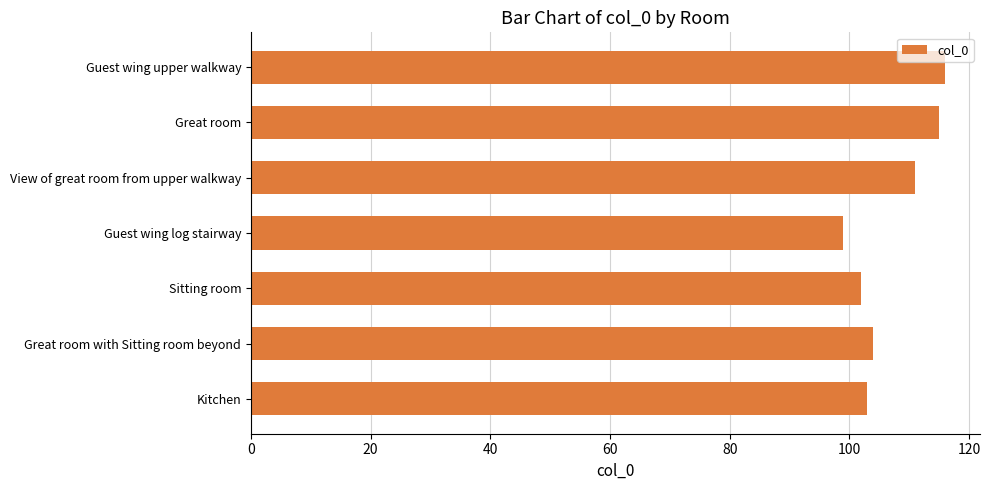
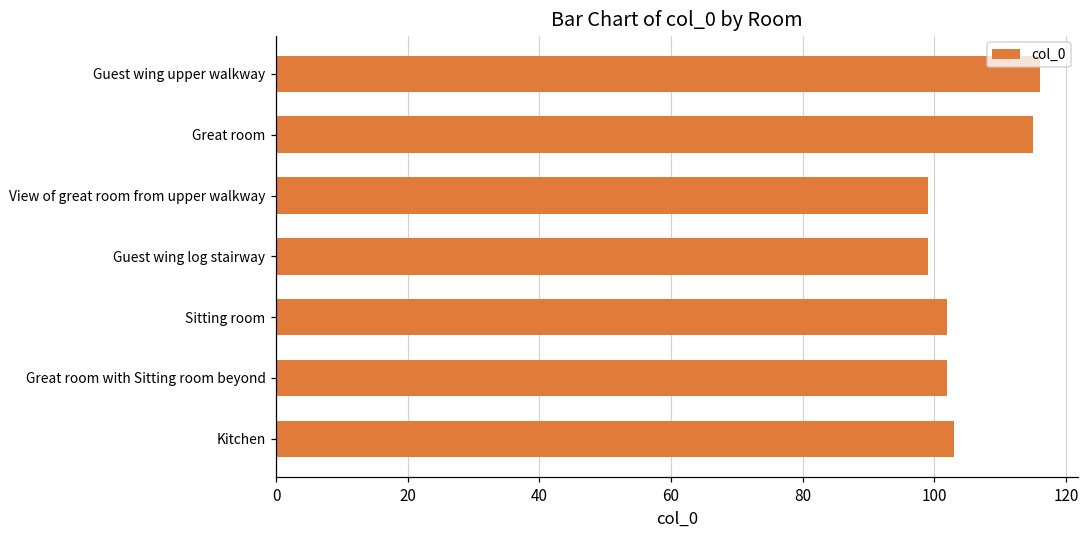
View of great room from upper walkway: 111 -> 99
Great room with Sitting room beyond: 104 -> 102
